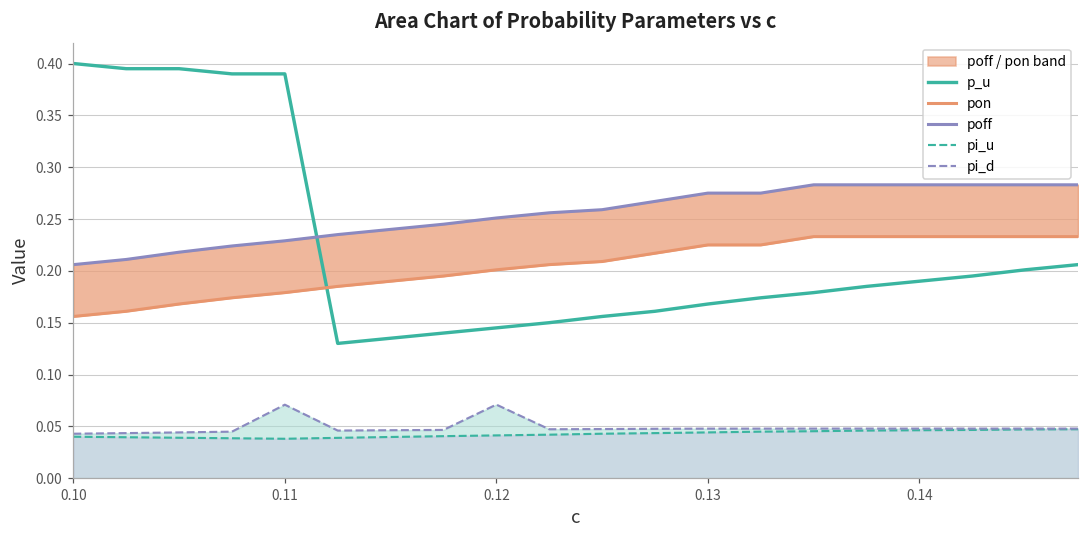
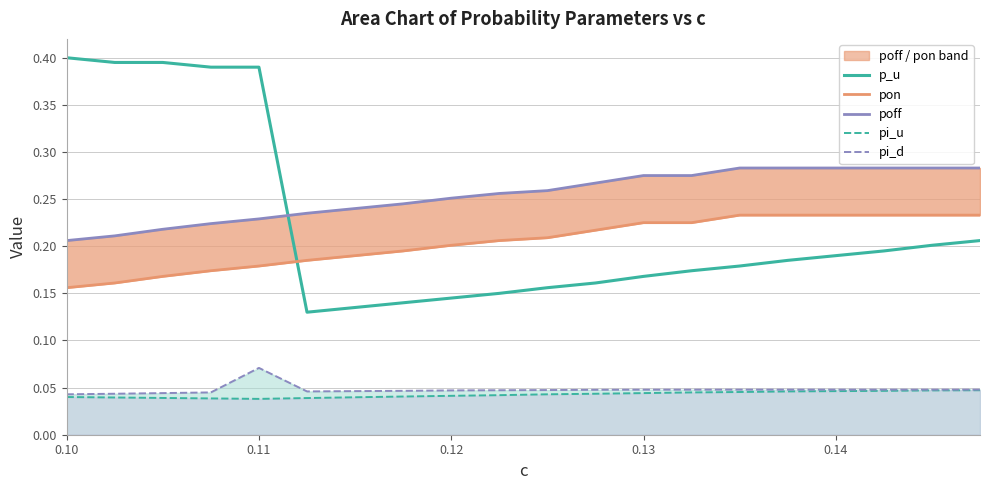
pi_d, 0.12: 0.07 -> 0.05
